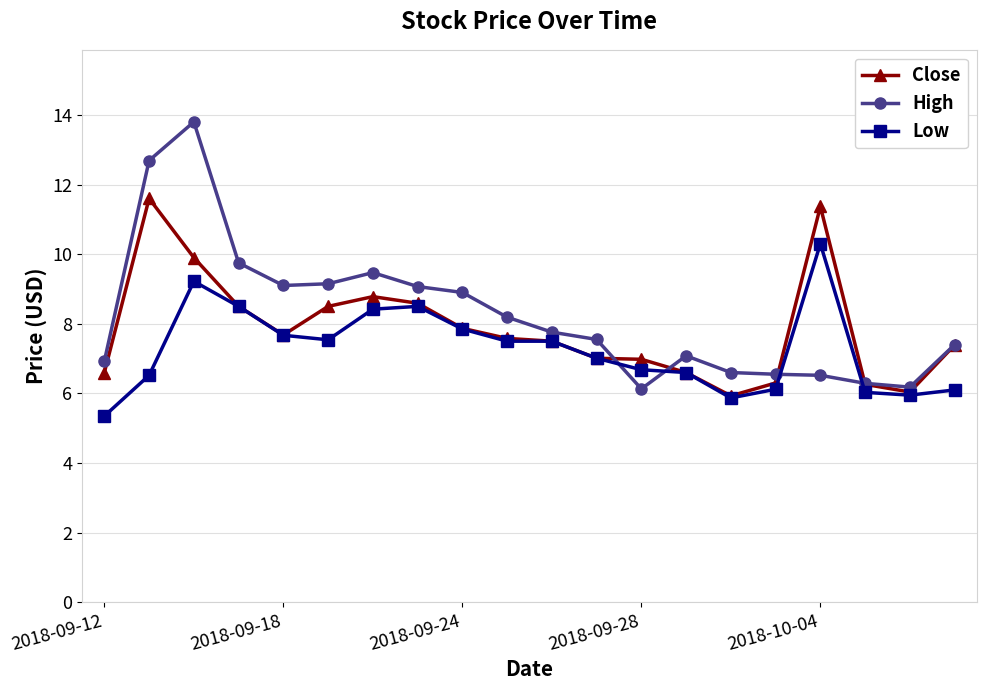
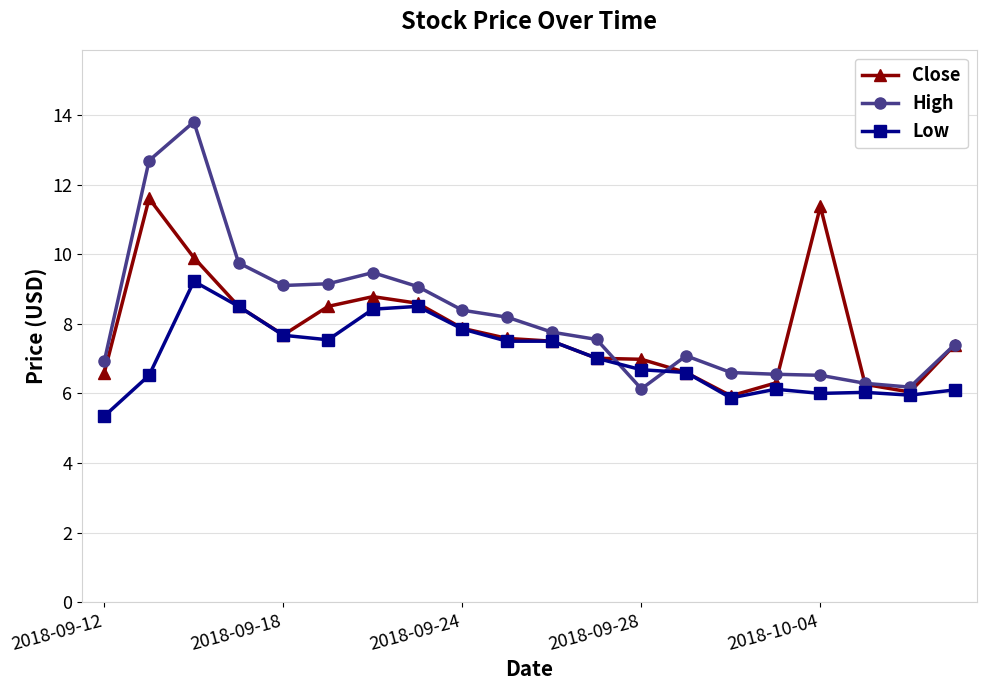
High, 2018-09-24: 8.9 -> 8.4
Low, 2018-10-04: 10.3 -> 6.0
